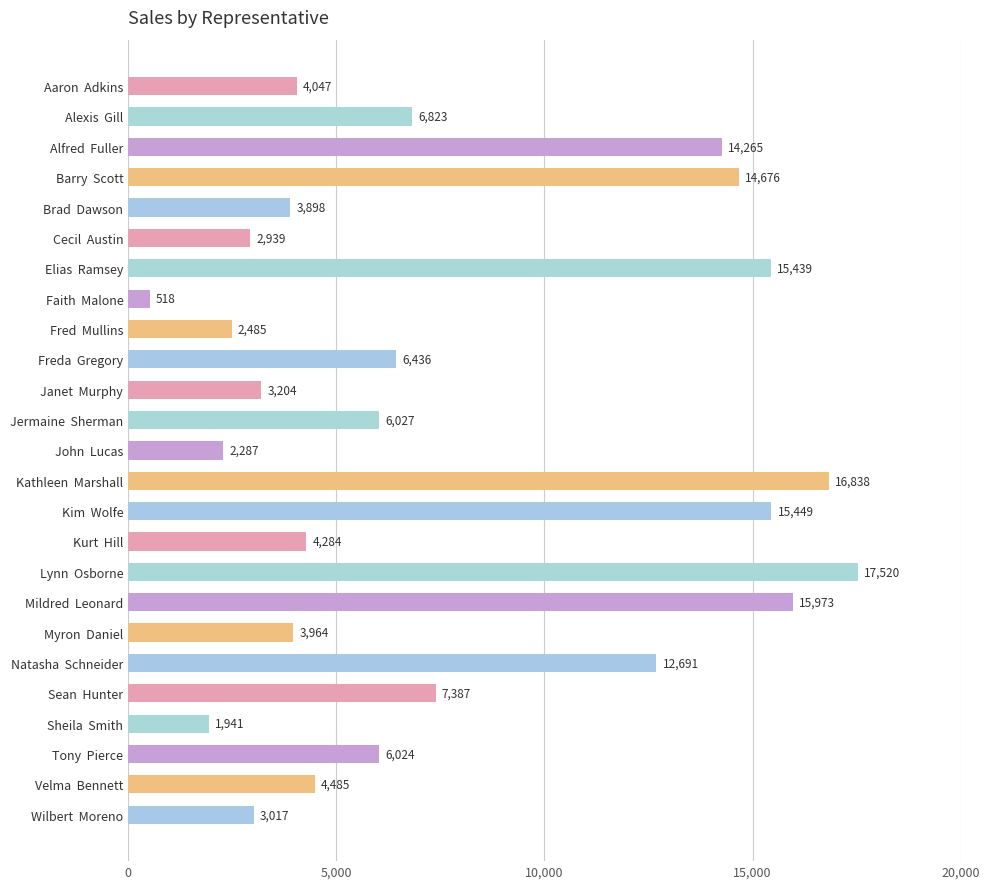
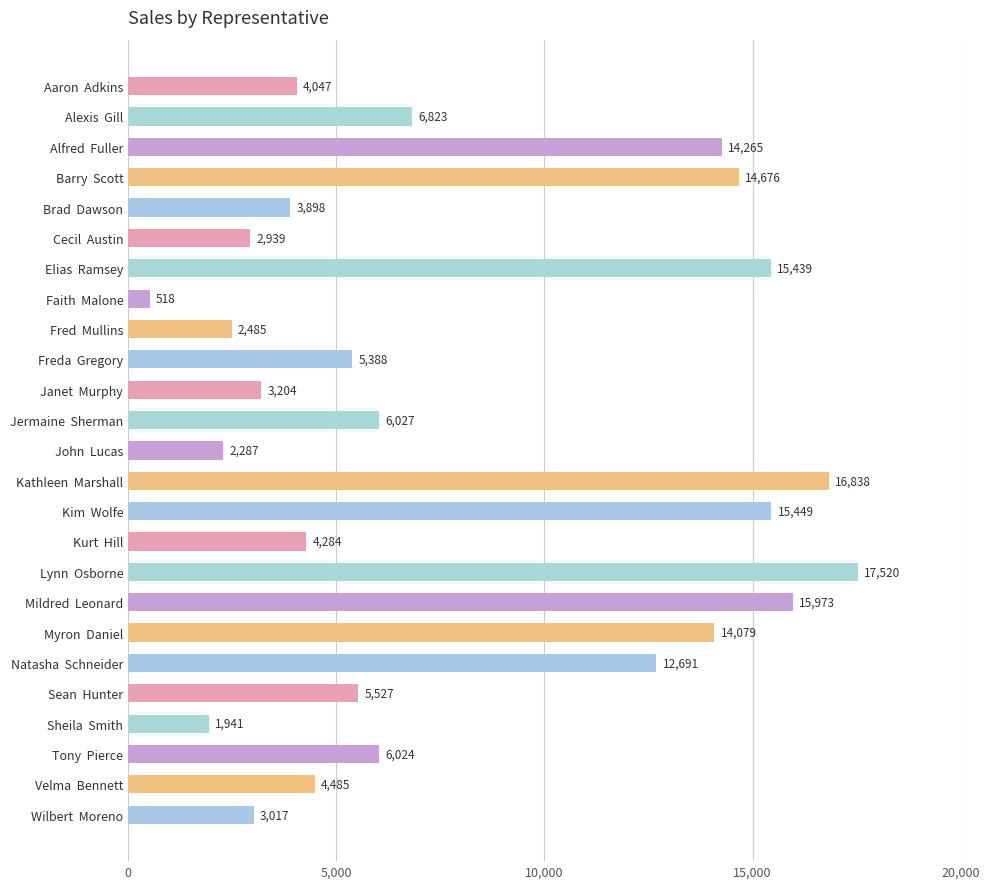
Freda Gregory: 6,436 -> 5,388
Myron Daniel: 3,964 -> 14,079
Sean Hunter: 7,387 -> 5,527
